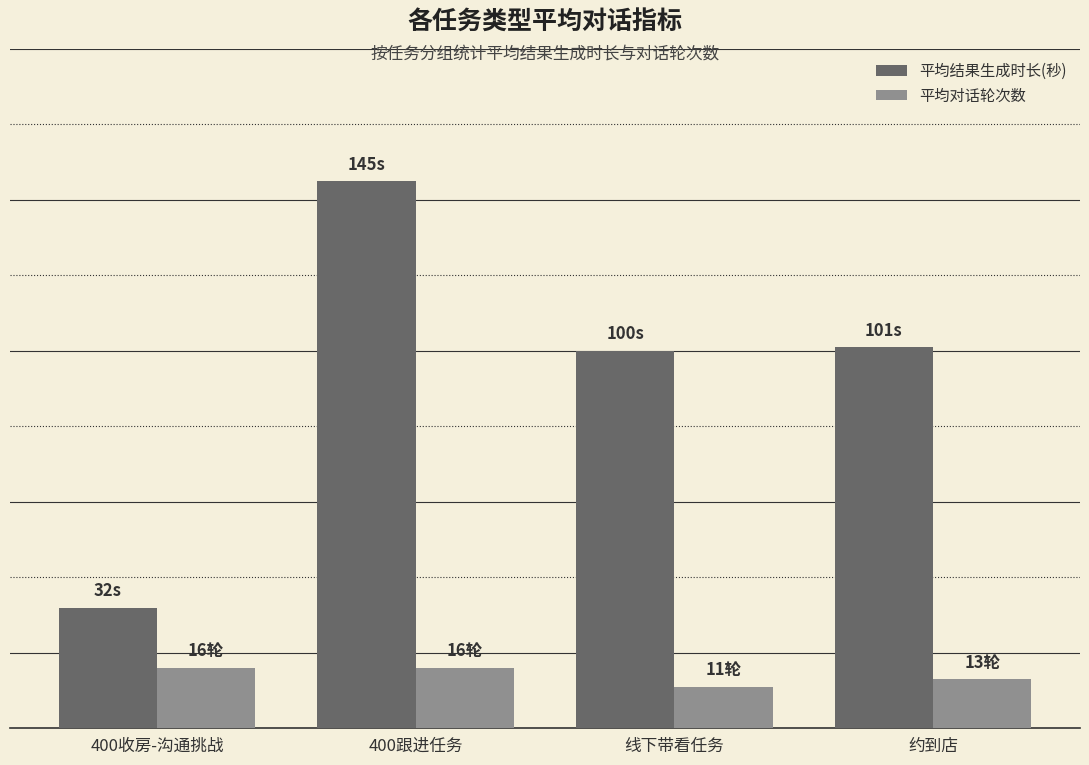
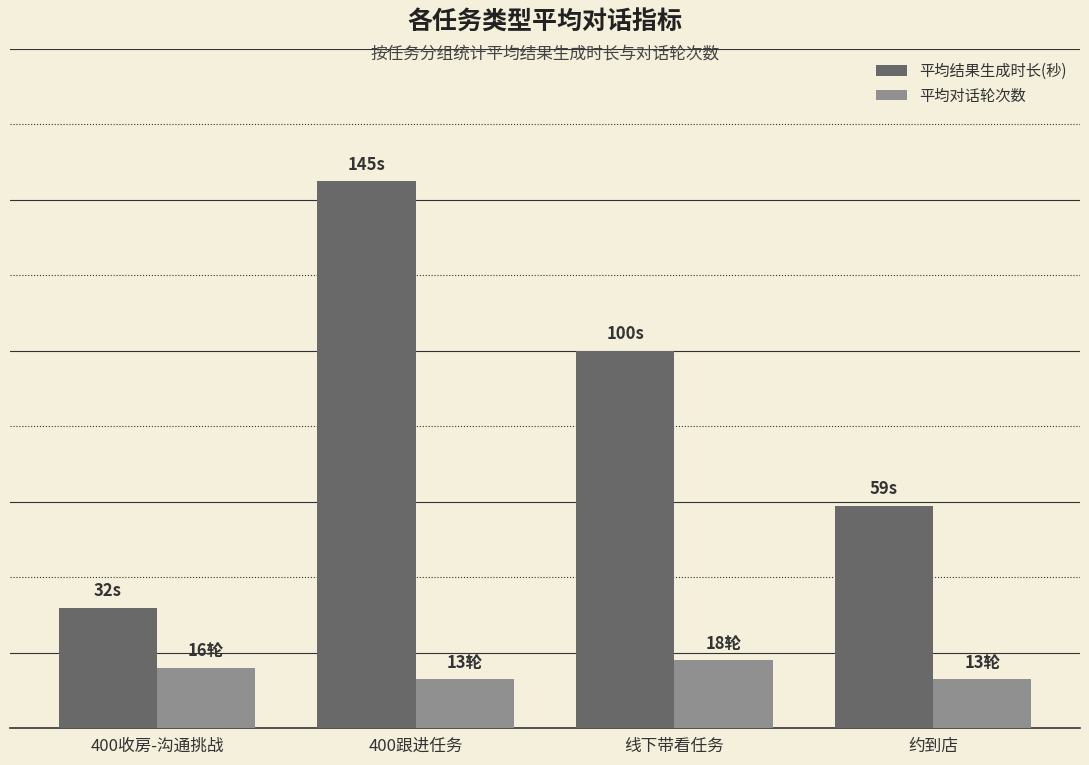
平均对话轮次数, 400跟进任务: 16轮 -> 13轮
平均对话轮次数, 线下带看任务: 11轮 -> 18轮
平均结果生成时长(秒), 约到店: 101s -> 59s
